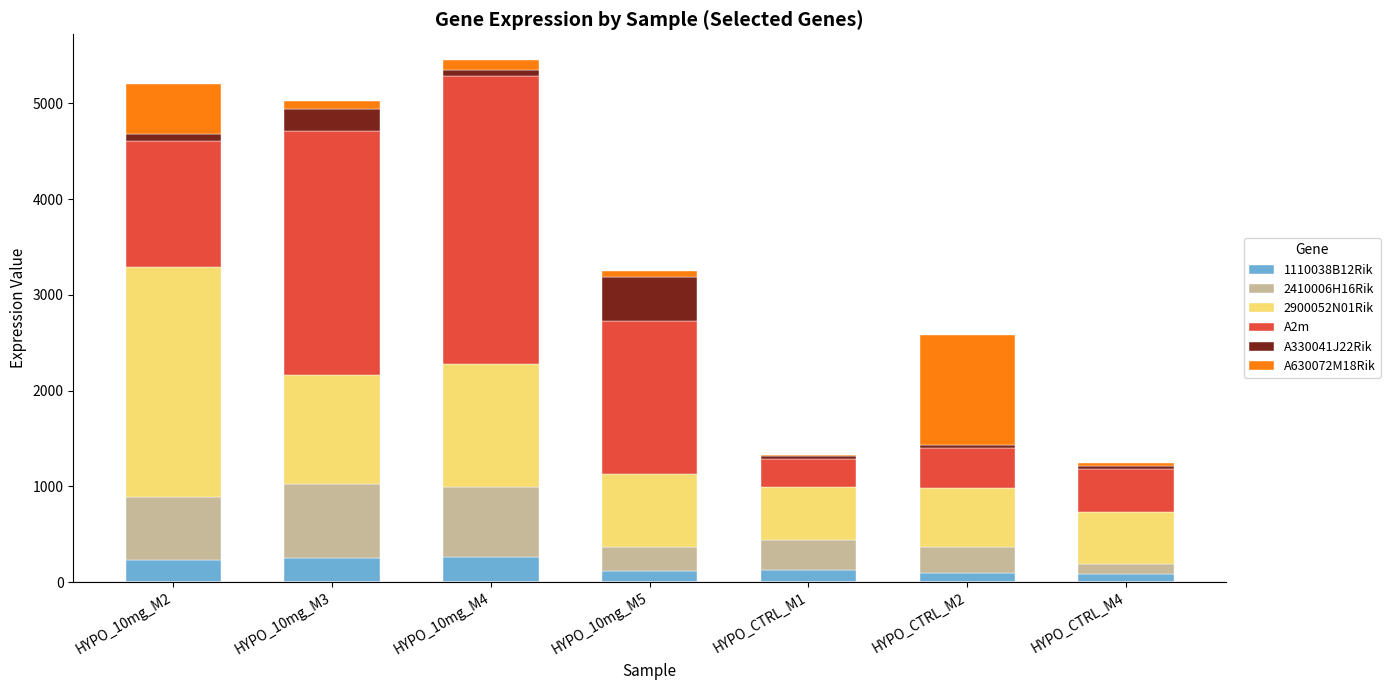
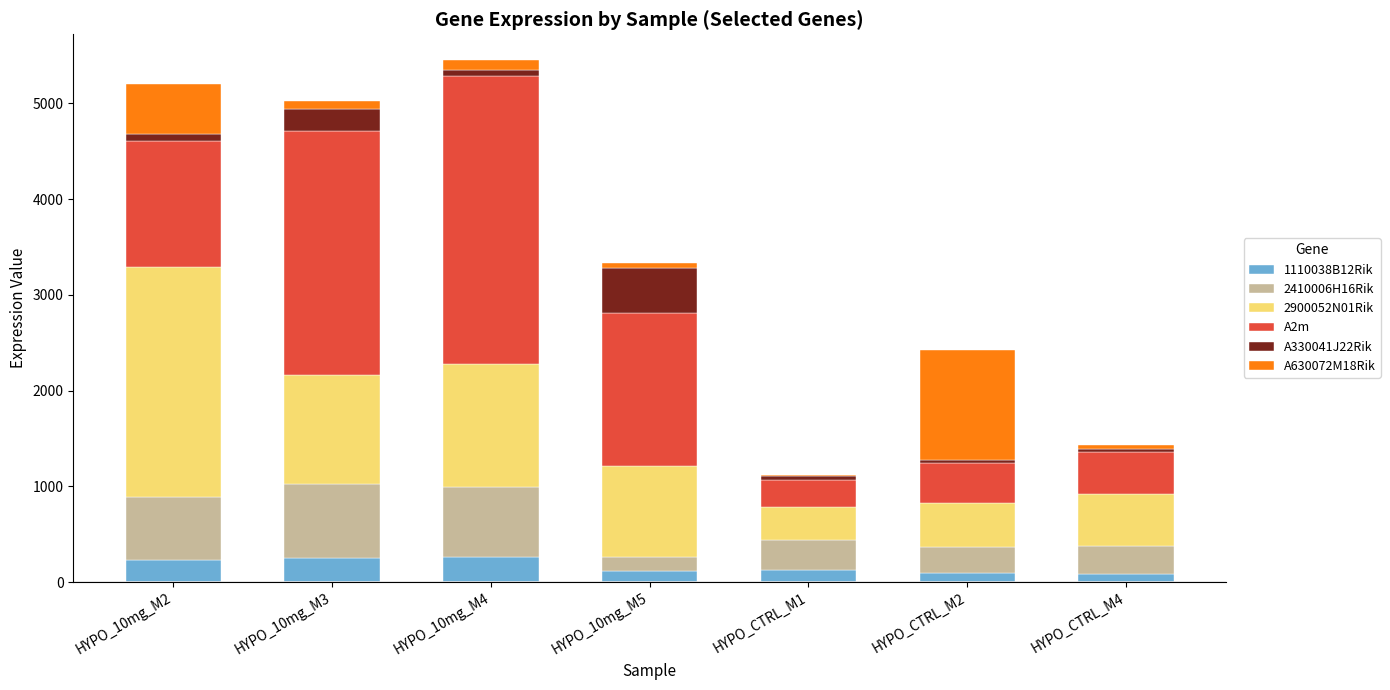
2410006H16Rik, HYPO_10mg_M5: 300 -> 200
2900052N01Rik, HYPO_10mg_M5: 800 -> 1000
2900052N01Rik, HYPO_CTRL_M1: 600 -> 300
2900052N01Rik, HYPO_CTRL_M2: 600 -> 500
2410006H16Rik, HYPO_CTRL_M4: 100 -> 300
